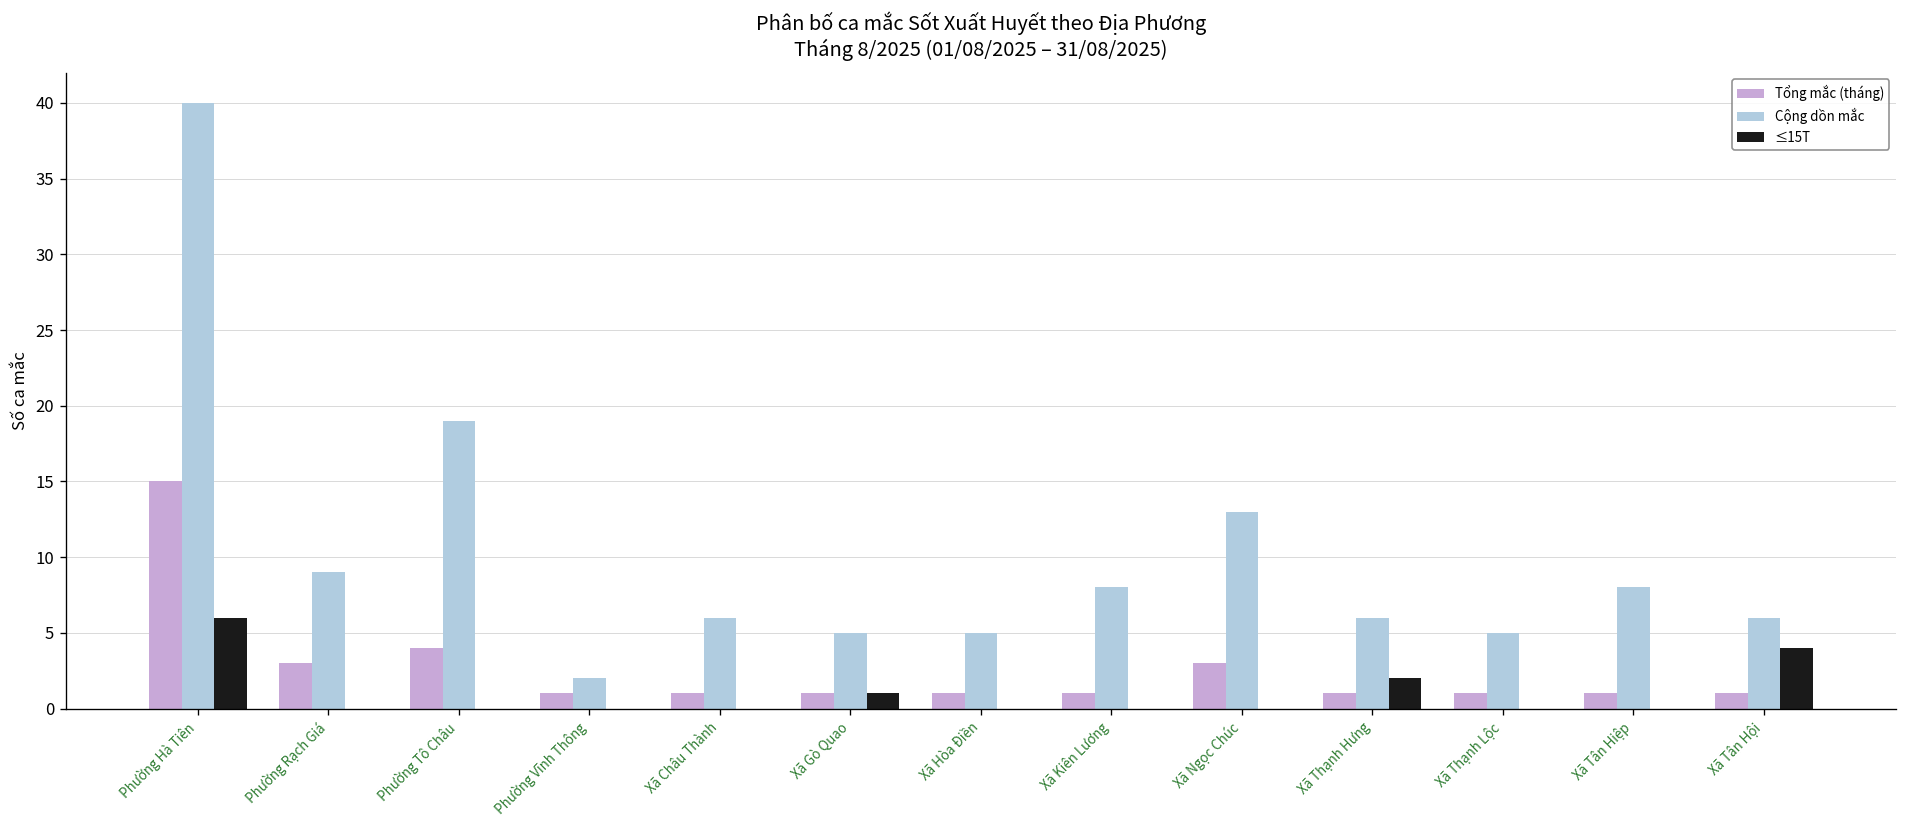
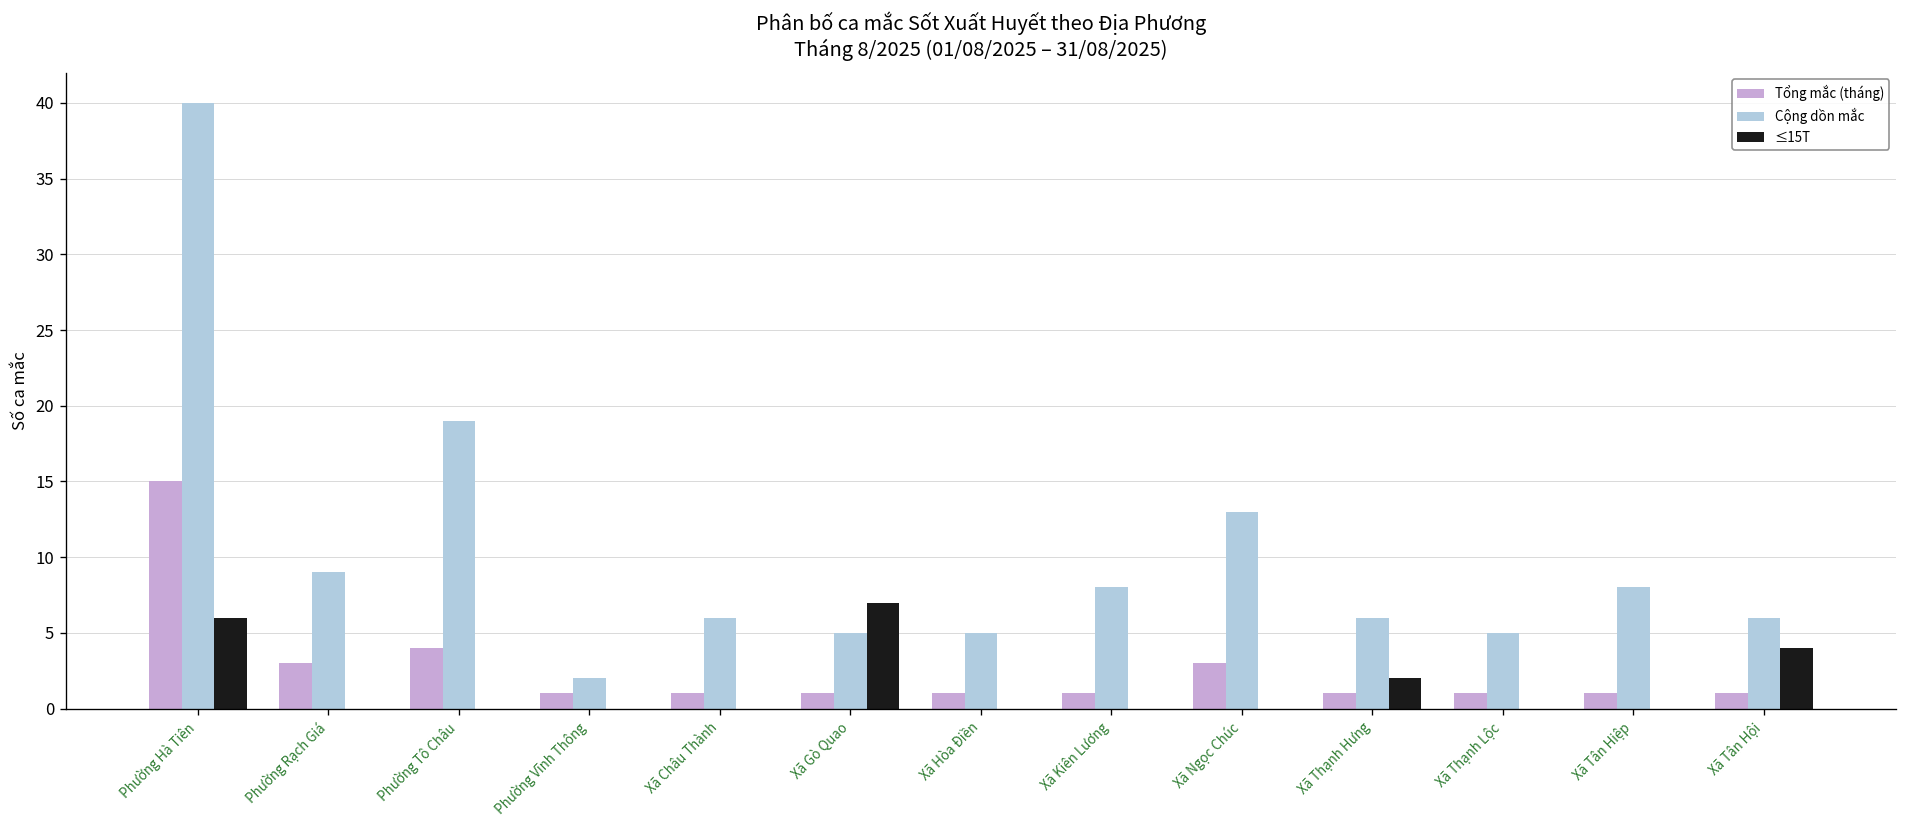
≤15T, Xã Gò Quao: 1 -> 7
